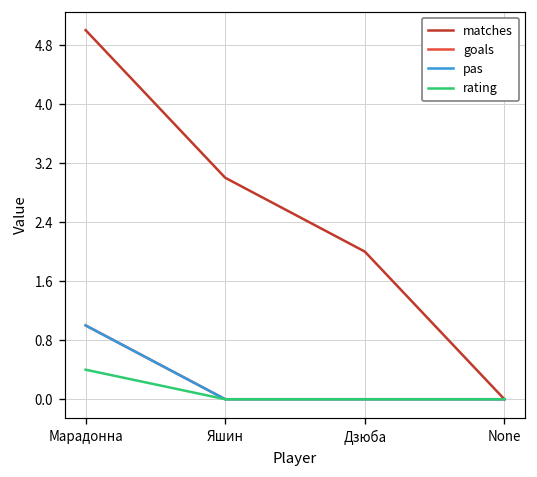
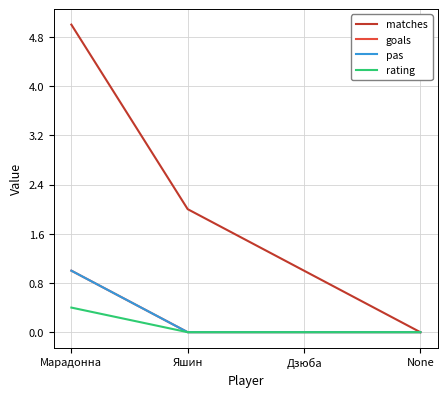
matches, Яшин: 3 -> 2
matches, Дзюба: 2 -> 1
